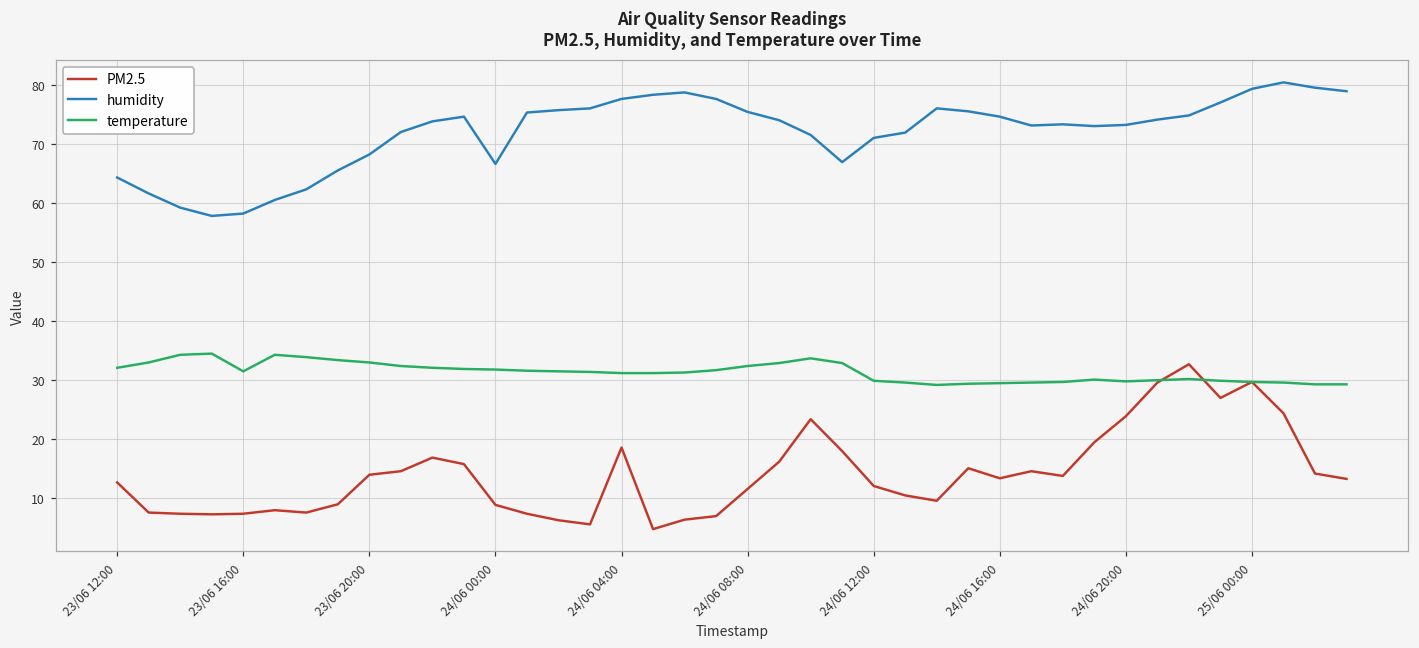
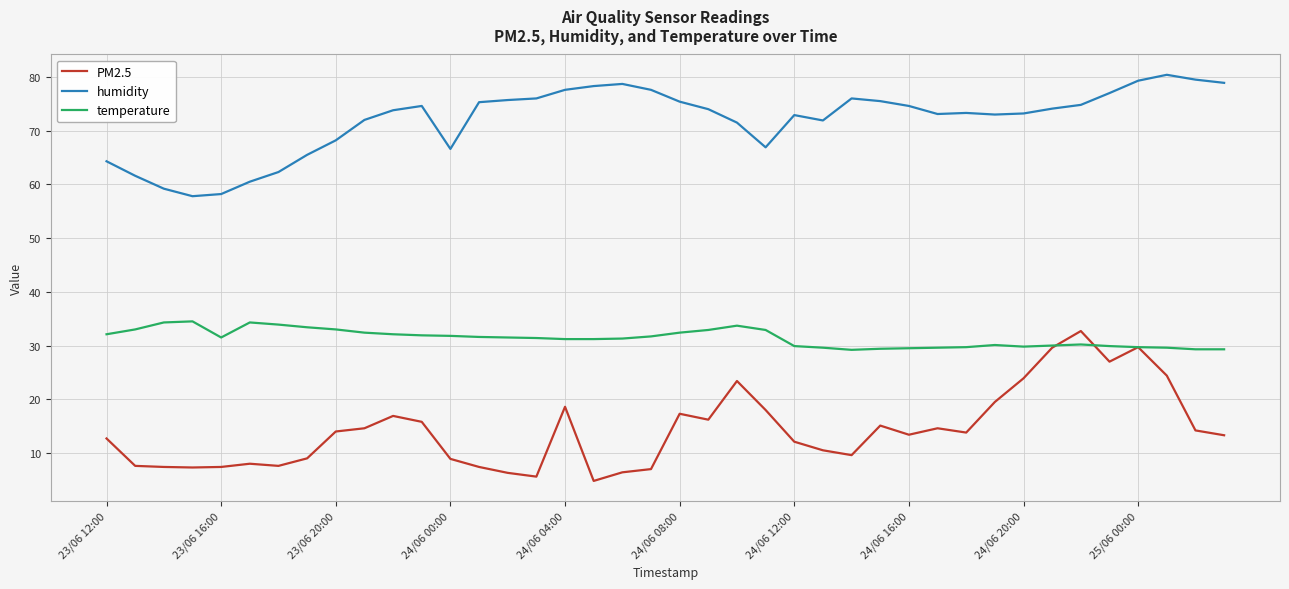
PM2.5, 24/06 08:00: 12 -> 17
humidity, 24/06 12:00: 71 -> 73
